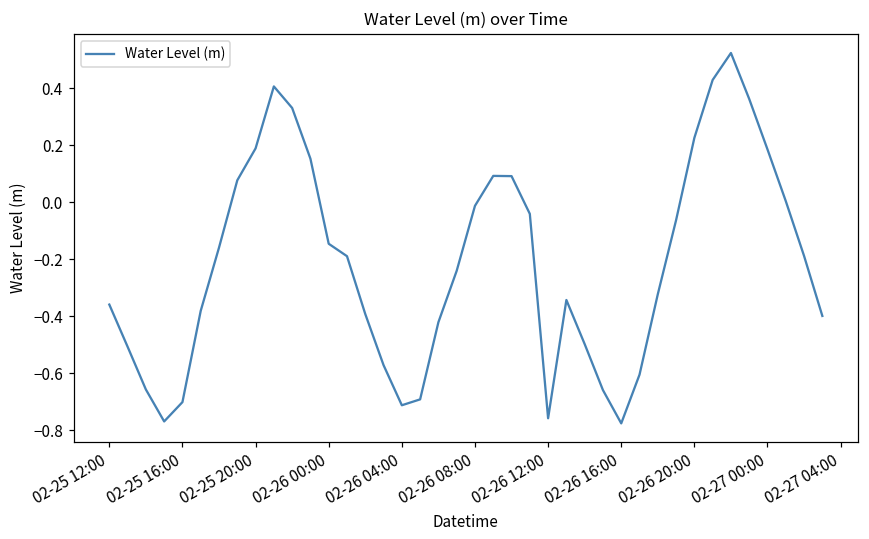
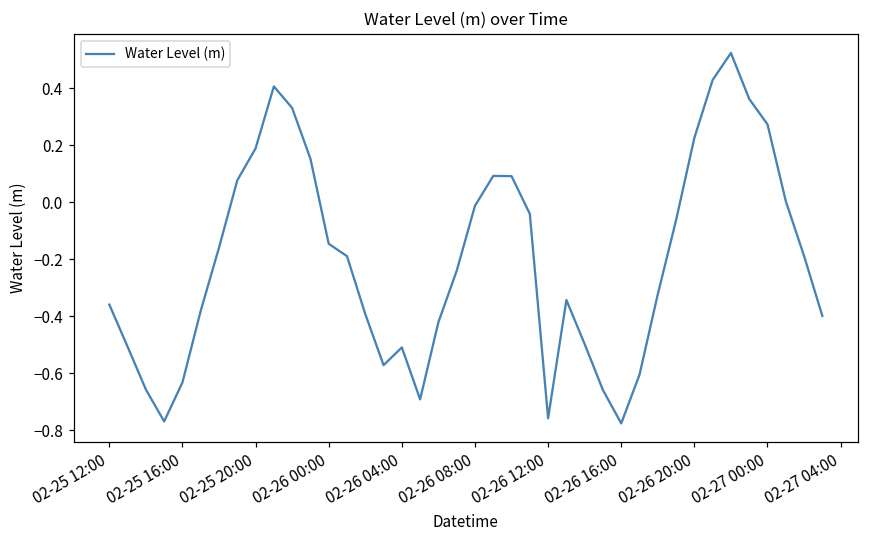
02-25 16:00: -0.70 -> -0.63
02-26 04:00: -0.71 -> -0.51
02-27 00:00: 0.19 -> 0.27
